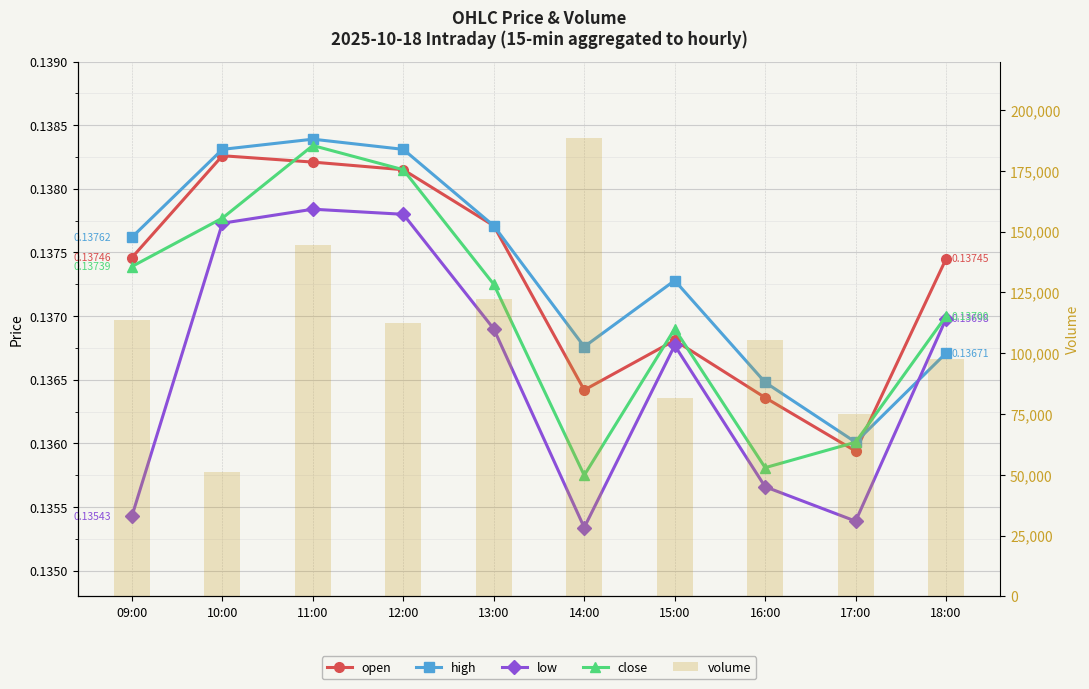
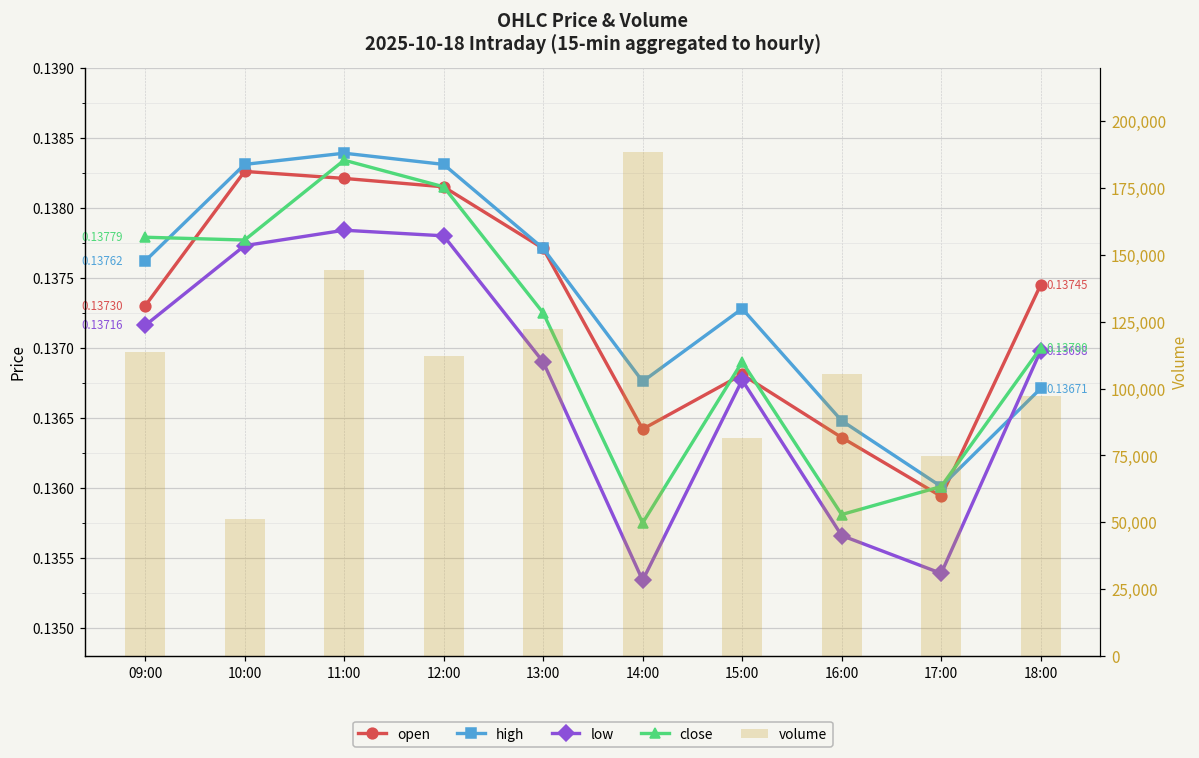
open, 09:00: 0.13746 -> 0.13730
low, 09:00: 0.13543 -> 0.13716
close, 09:00: 0.13739 -> 0.13779
